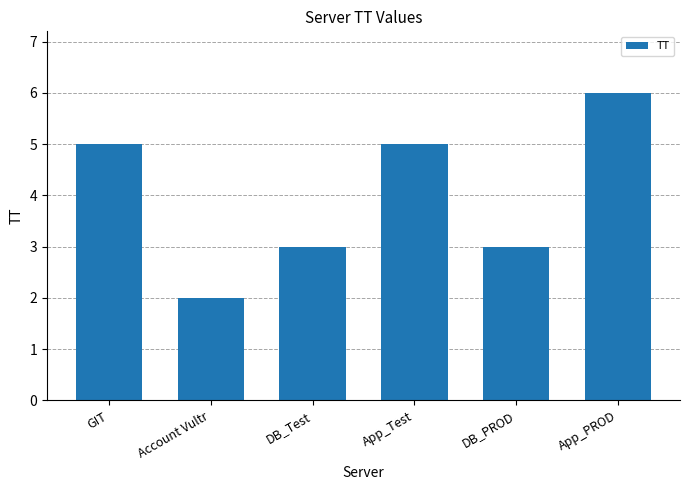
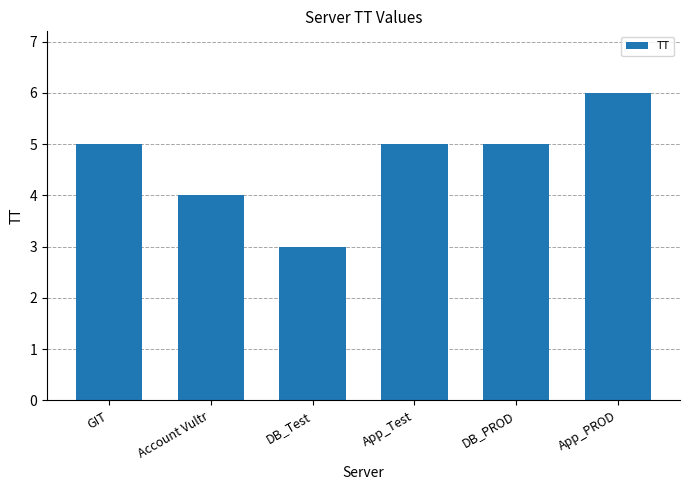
Account Vultr: 2 -> 4
DB_PROD: 3 -> 5
